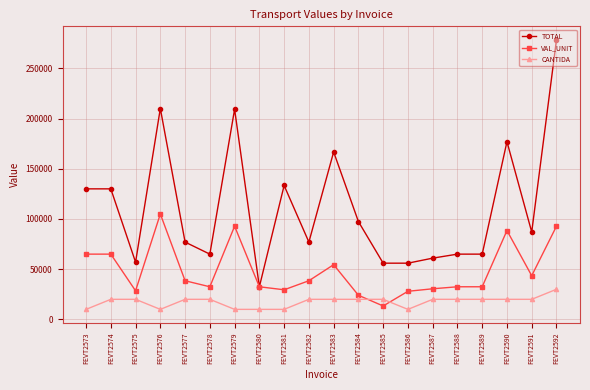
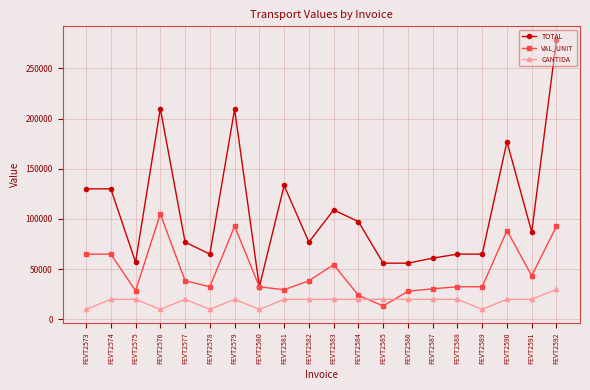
CANTIDA, FEVT2578: 20000 -> 10000
CANTIDA, FEVT2579: 10000 -> 20000
CANTIDA, FEVT2581: 10000 -> 20000
TOTAL, FEVT2583: 167000 -> 109000
CANTIDA, FEVT2586: 10000 -> 20000
CANTIDA, FEVT2589: 20000 -> 10000
